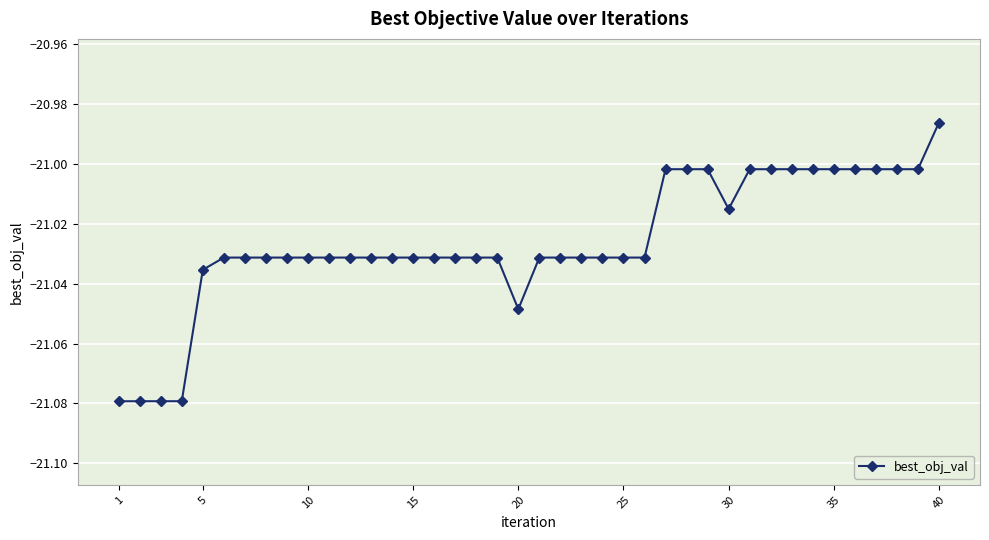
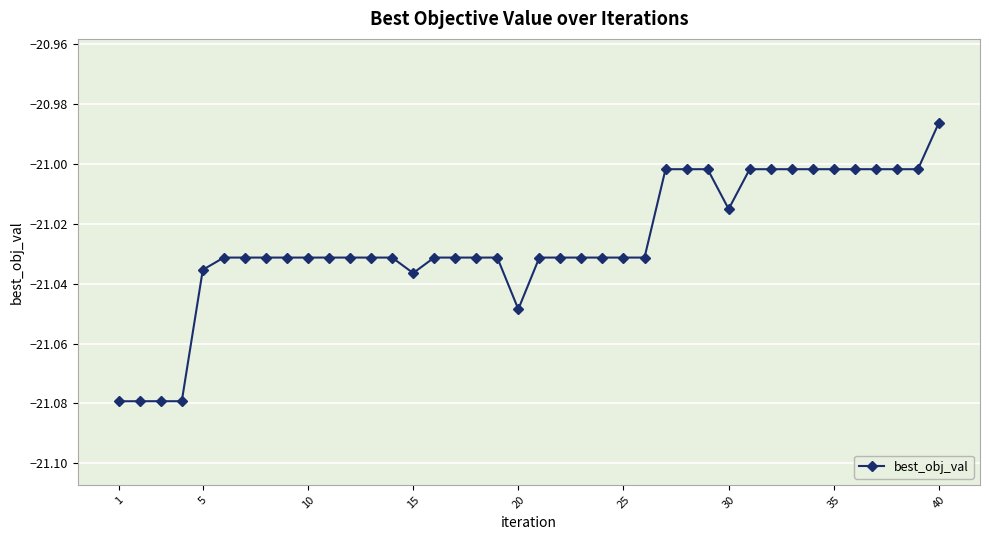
15: -21.031 -> -21.036
